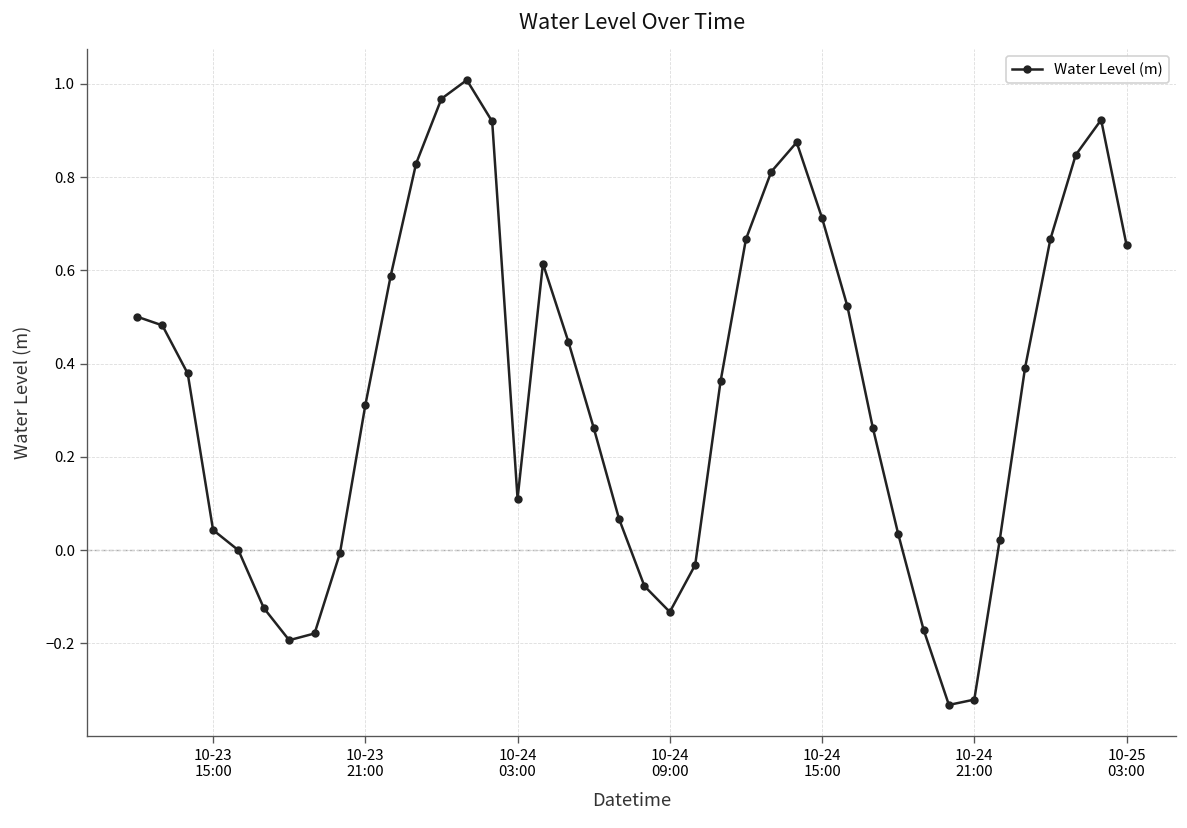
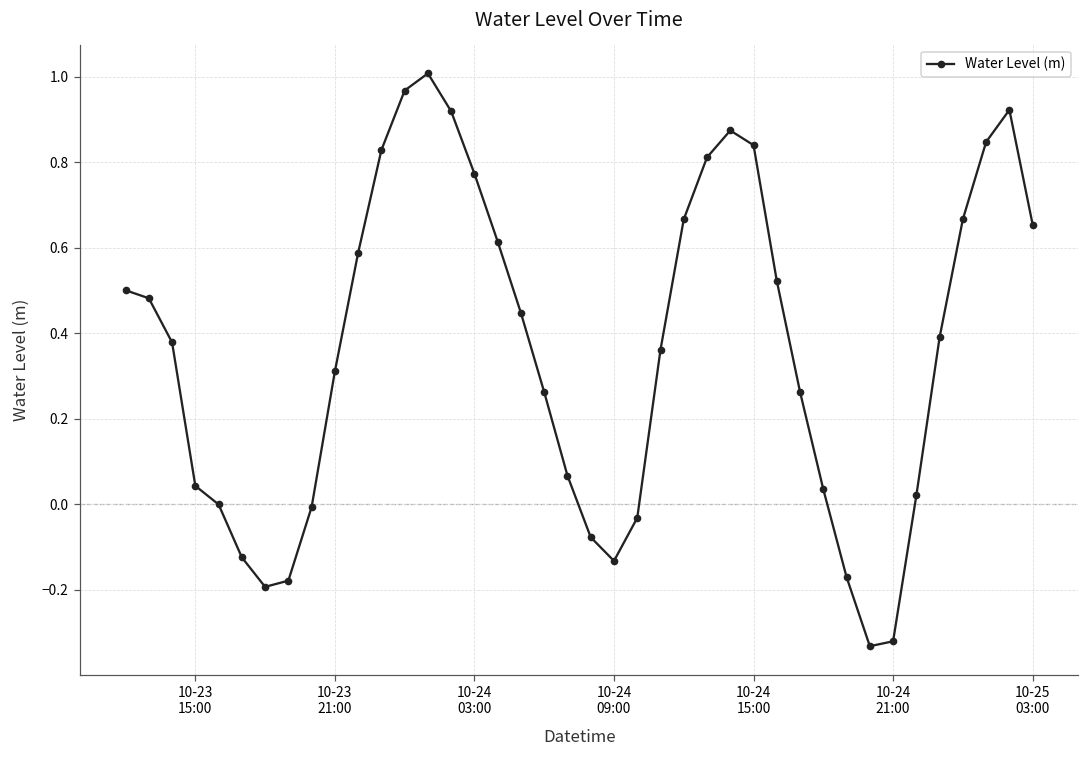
10-24 03:00: 0.11 -> 0.77
10-24 15:00: 0.71 -> 0.84
